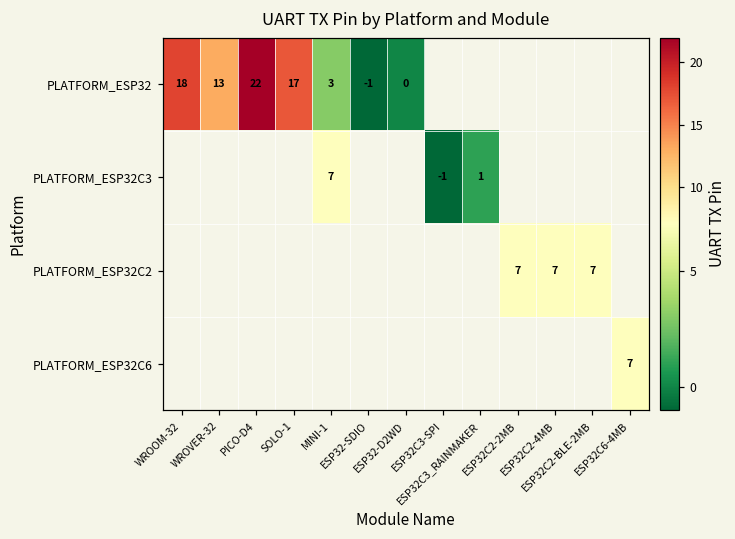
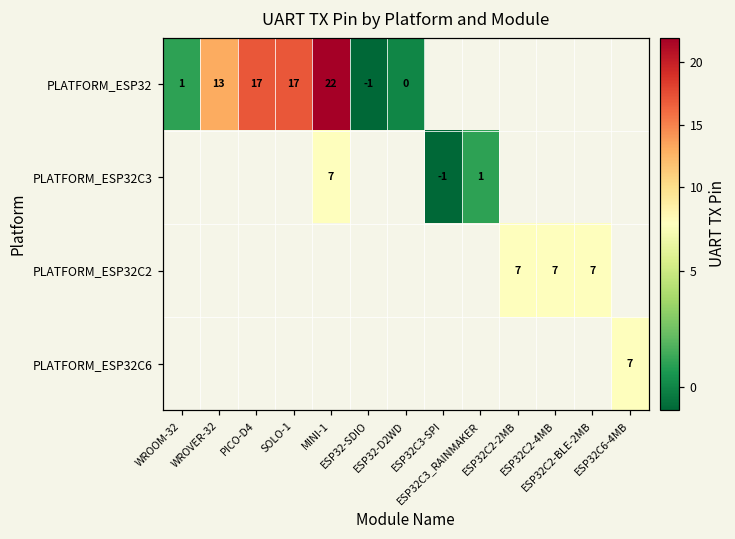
PLATFORM_ESP32, WROOM-32: 18 -> 1
PLATFORM_ESP32, PICO-D4: 22 -> 17
PLATFORM_ESP32, MINI-1: 3 -> 22
